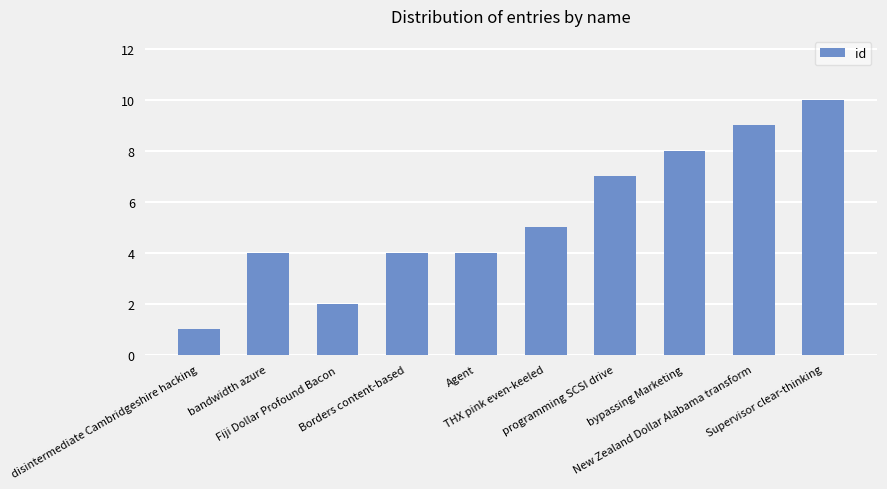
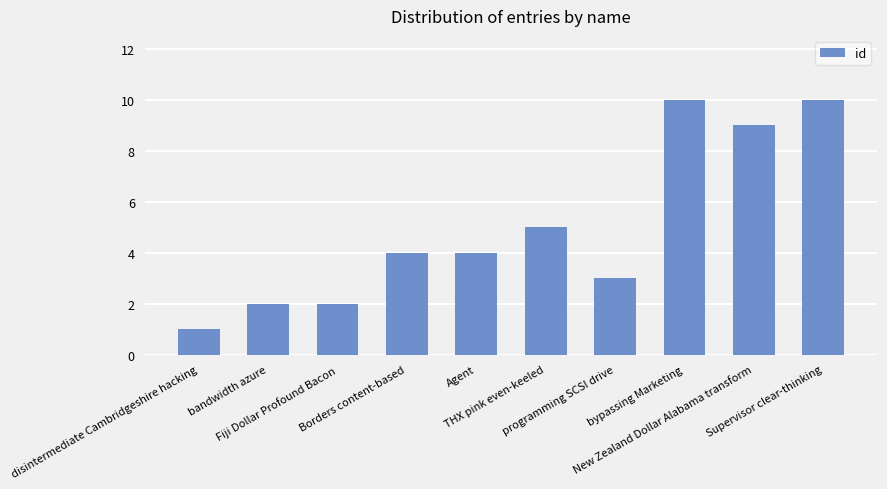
bandwidth azure: 4 -> 2
programming SCSI drive: 7 -> 3
bypassing Marketing: 8 -> 10
